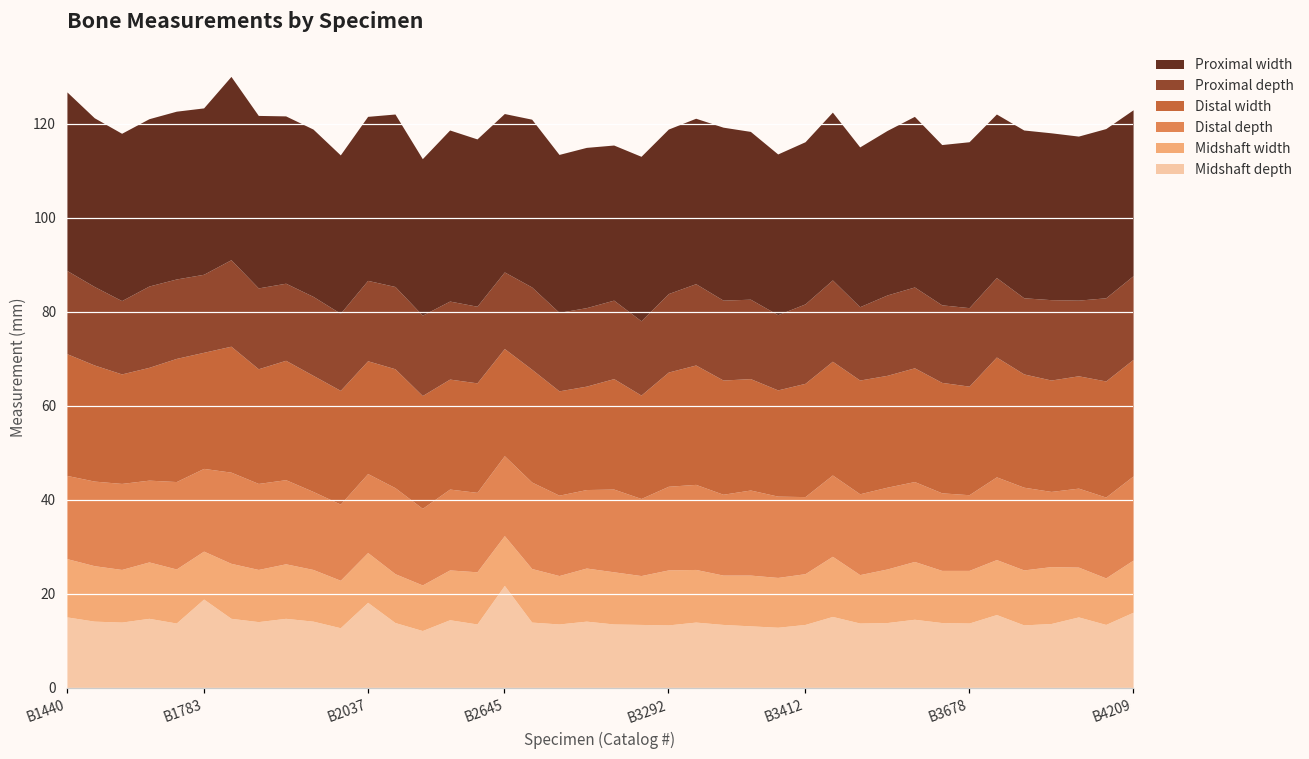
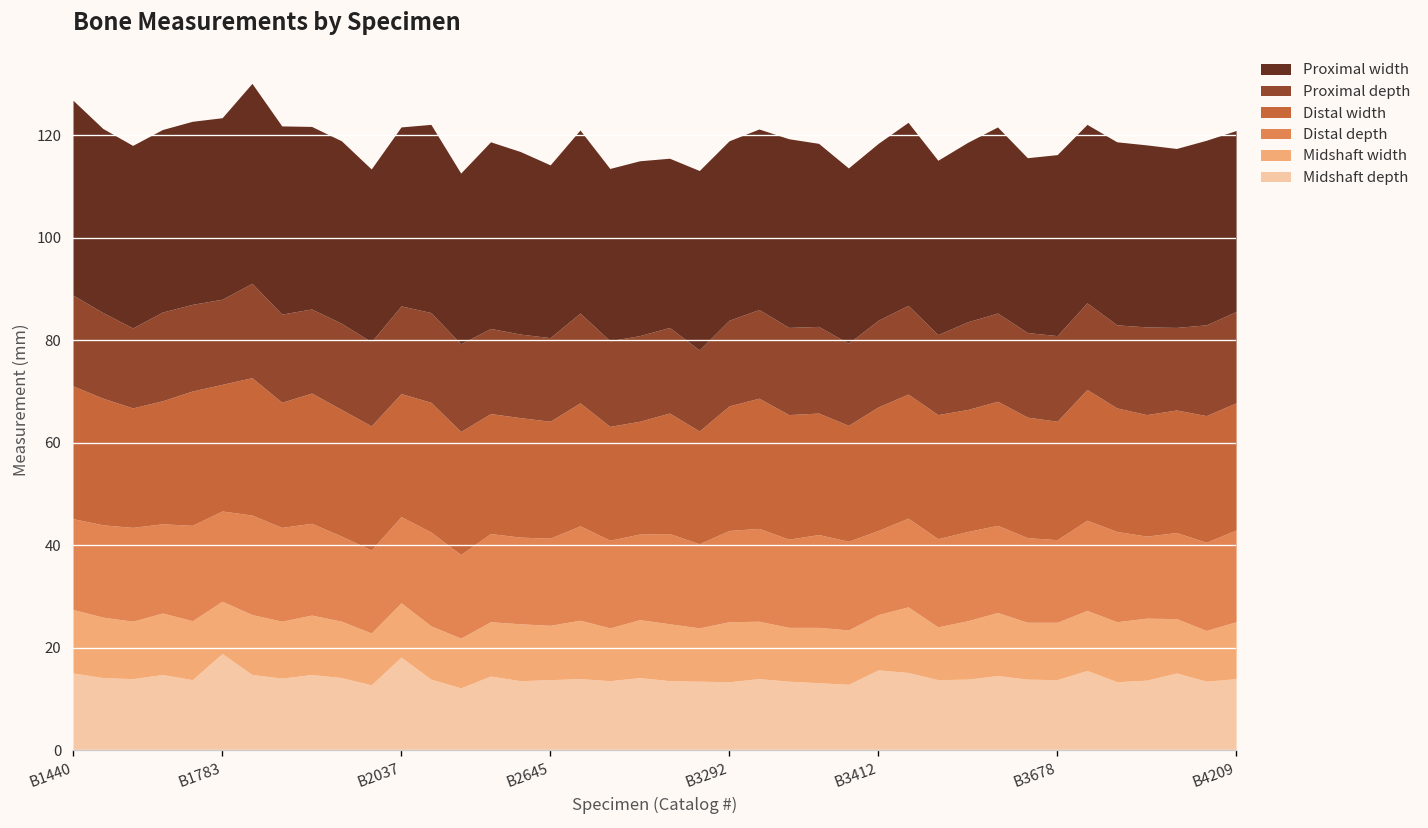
Midshaft depth, B2645: 22 -> 14
Midshaft depth, B3412: 14 -> 16
Midshaft depth, B4209: 16 -> 14
